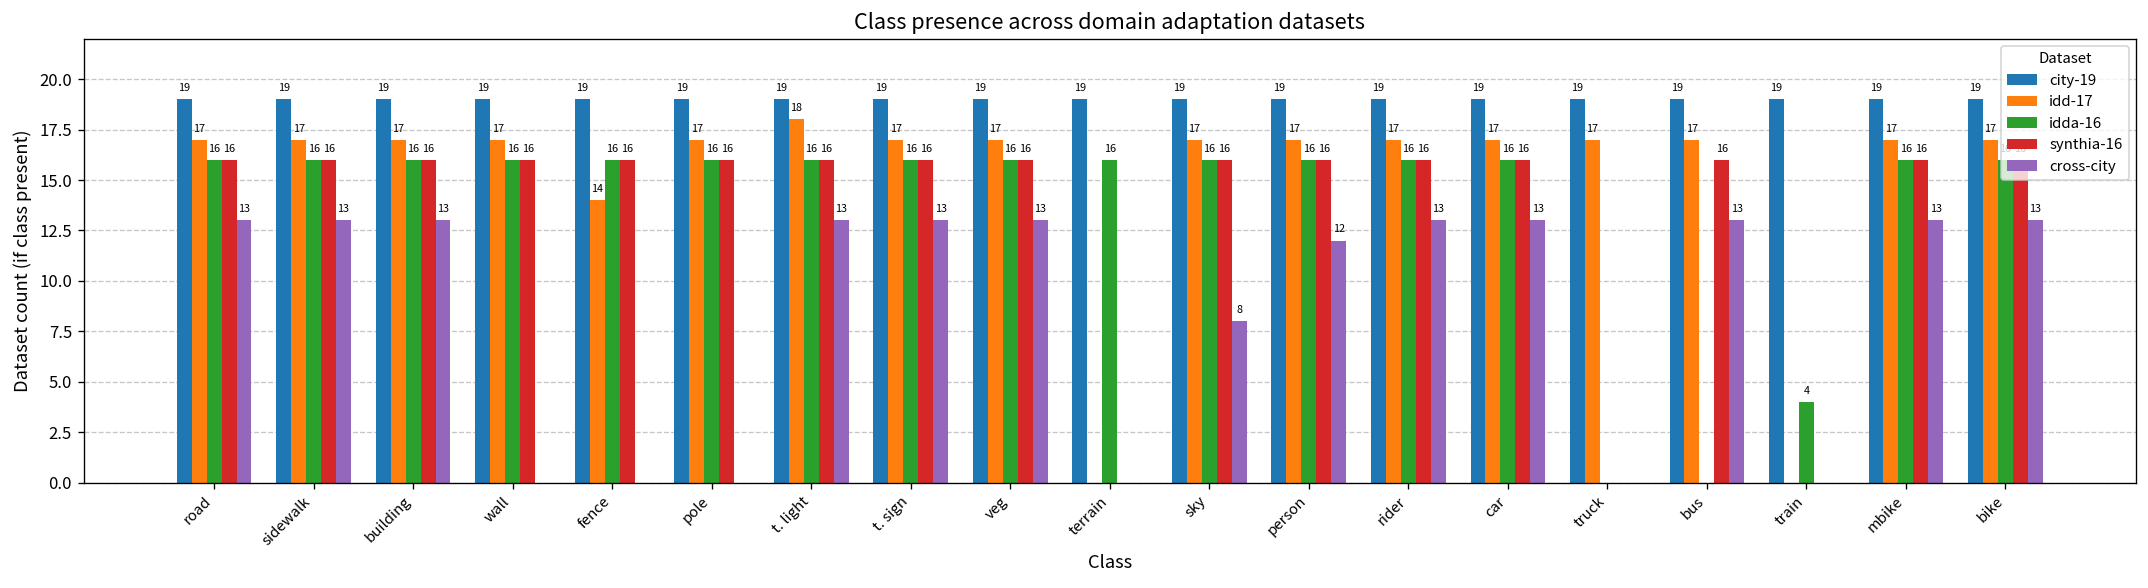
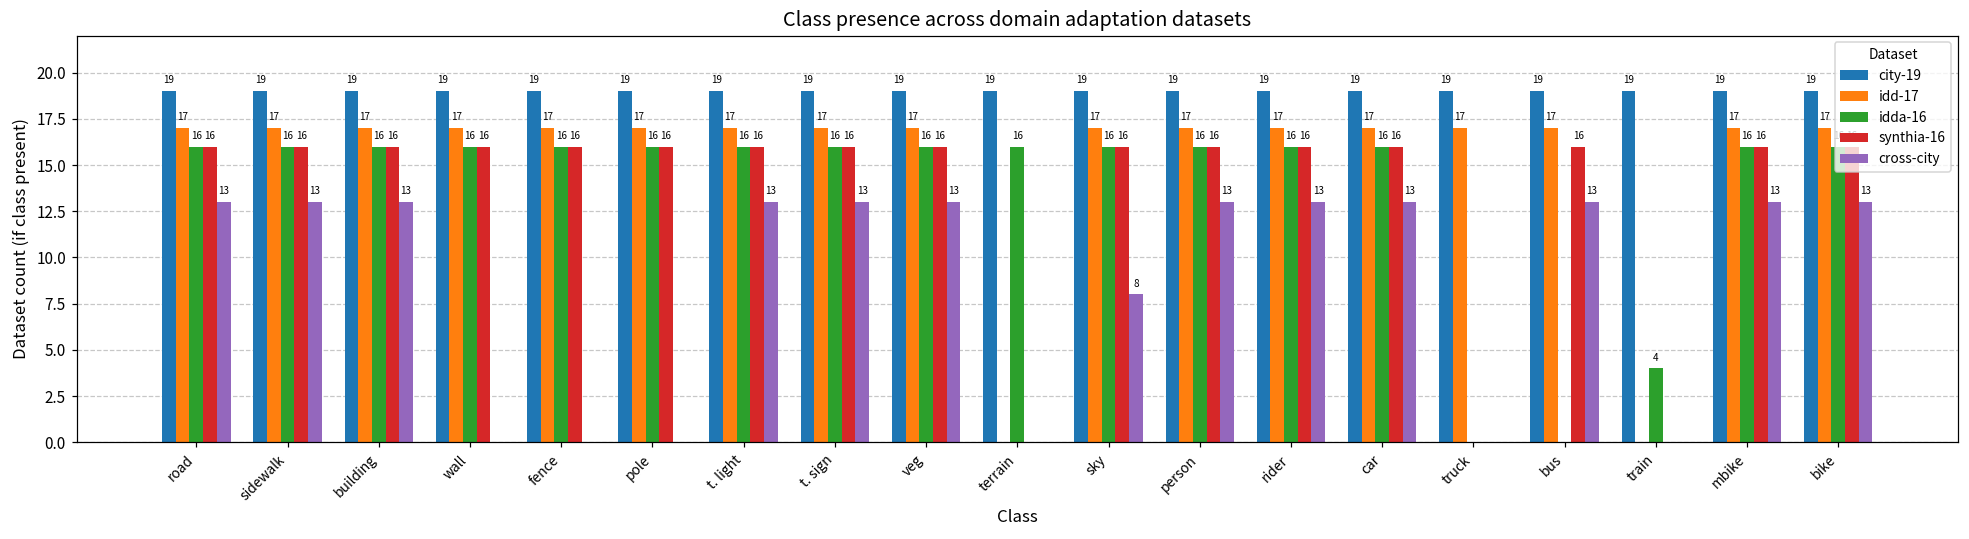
idd-17, fence: 14 -> 17
idd-17, t. light: 18 -> 17
cross-city, person: 12 -> 13
